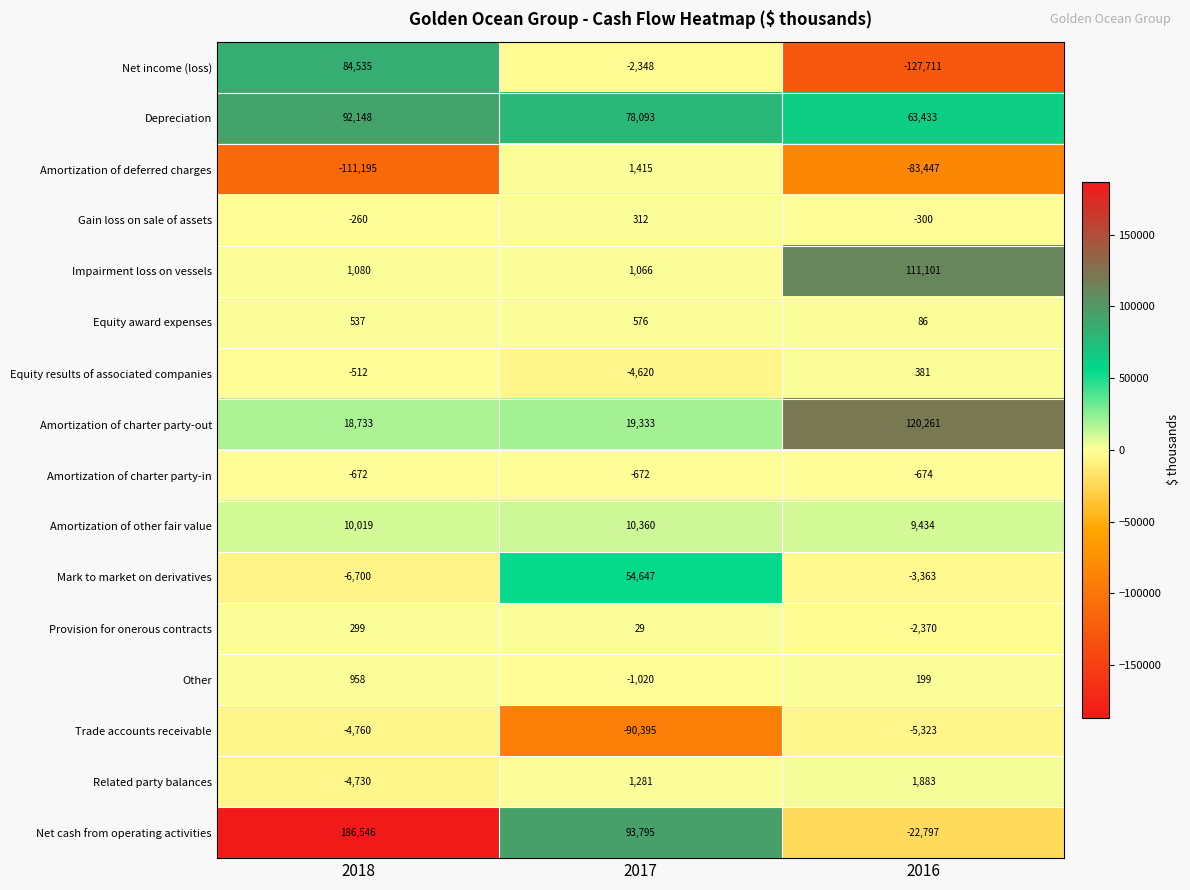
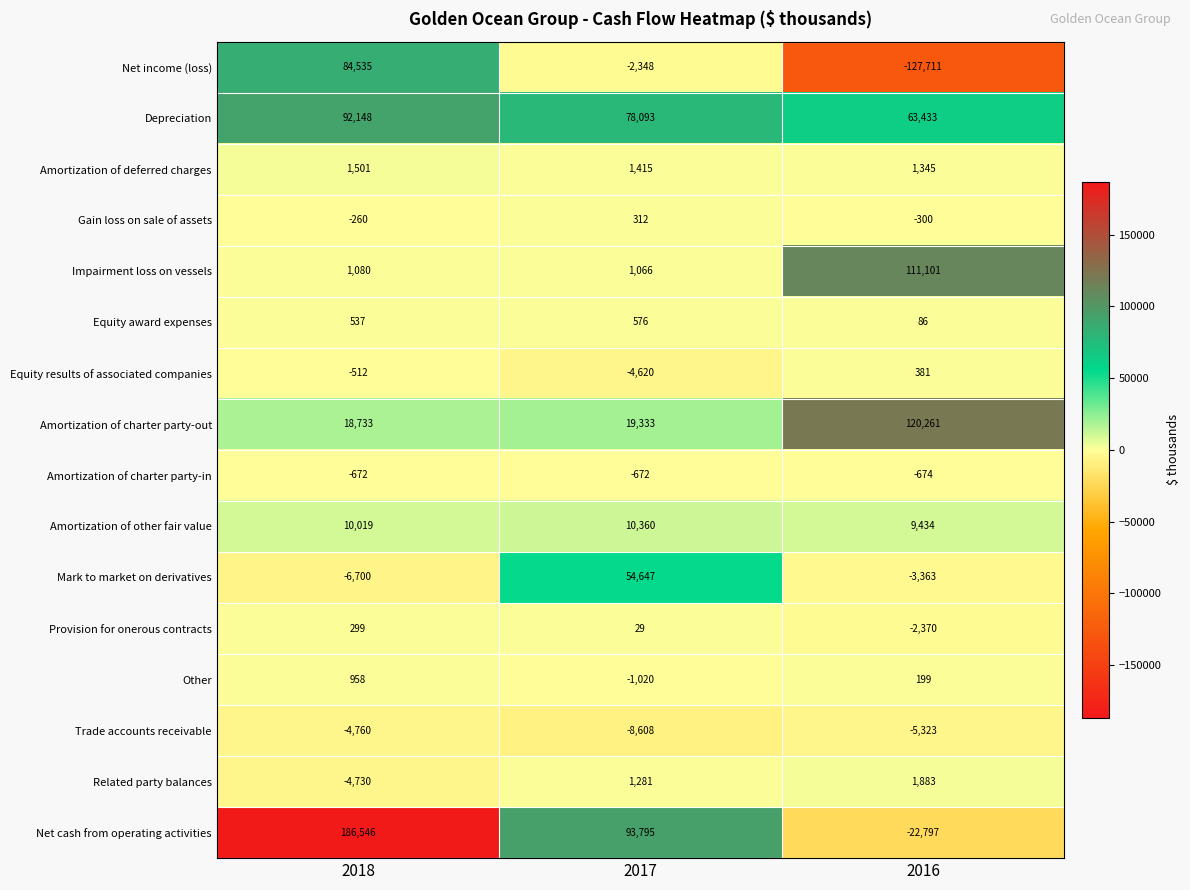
Amortization of deferred charges, 2018: -111,195 -> 1,501
Amortization of deferred charges, 2016: -83,447 -> 1,345
Trade accounts receivable, 2017: -90,395 -> -8,608
